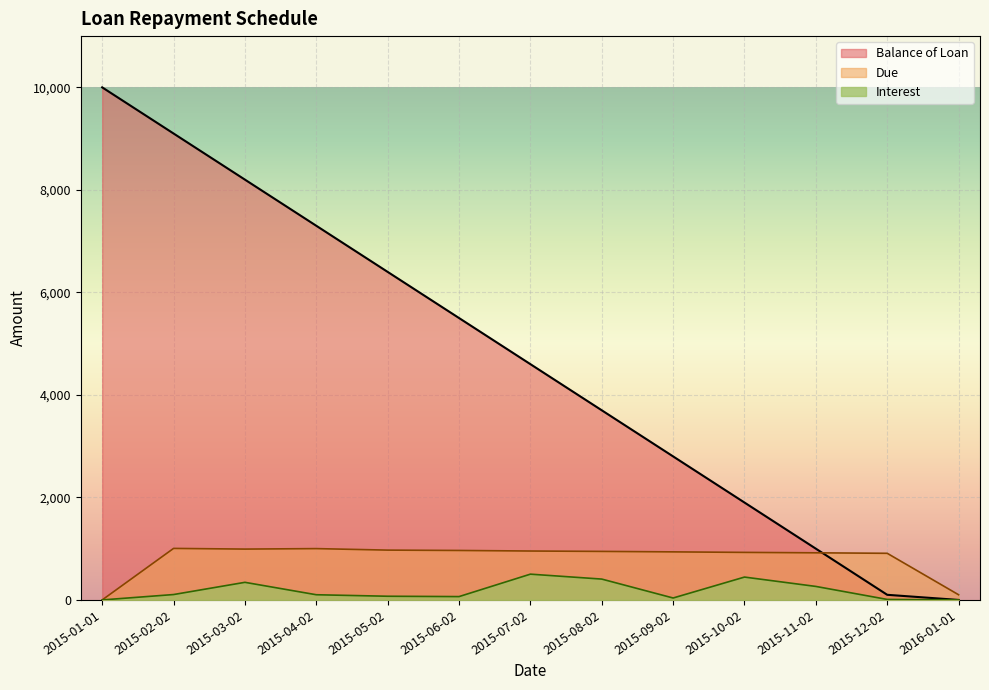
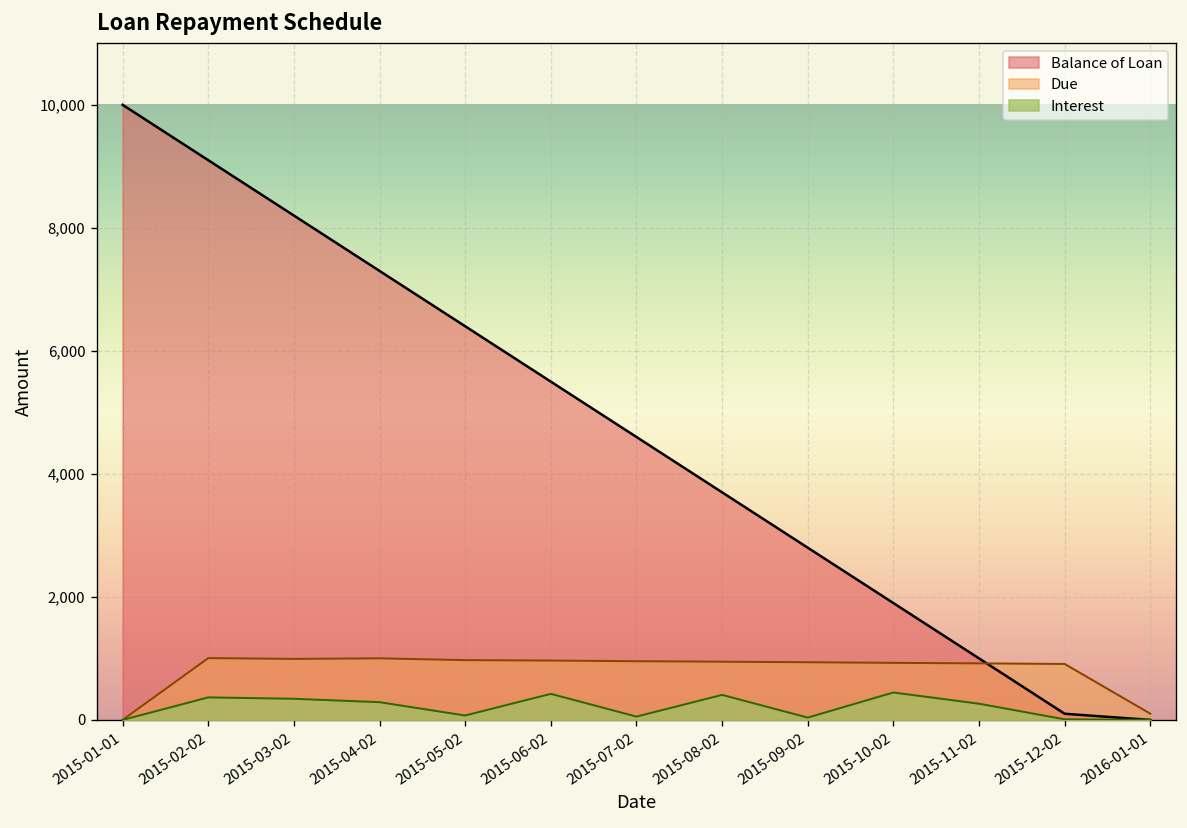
Interest, 2015-02-02: 100 -> 400
Interest, 2015-04-02: 100 -> 300
Interest, 2015-06-02: 100 -> 400
Interest, 2015-07-02: 500 -> 100
